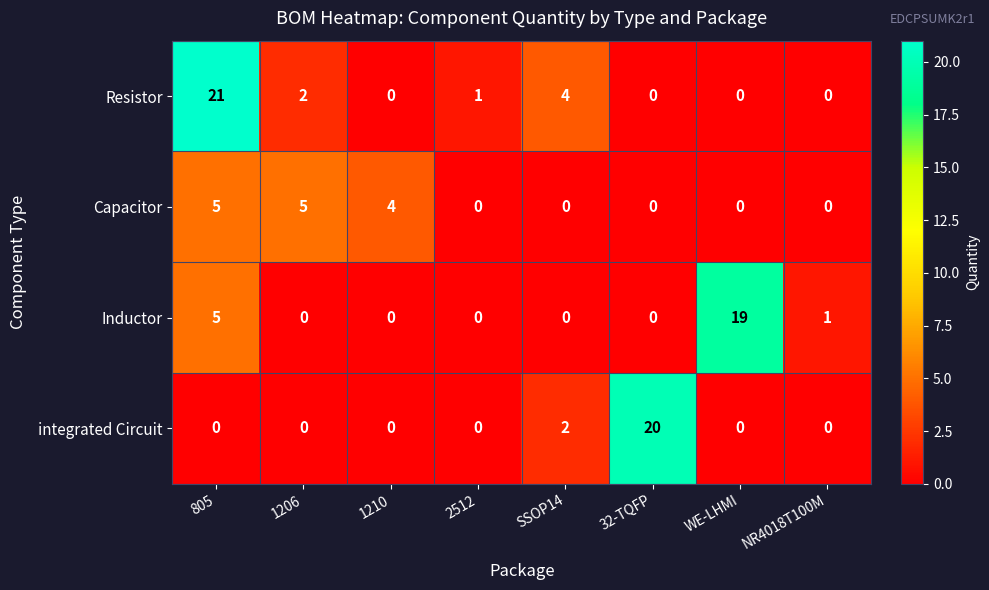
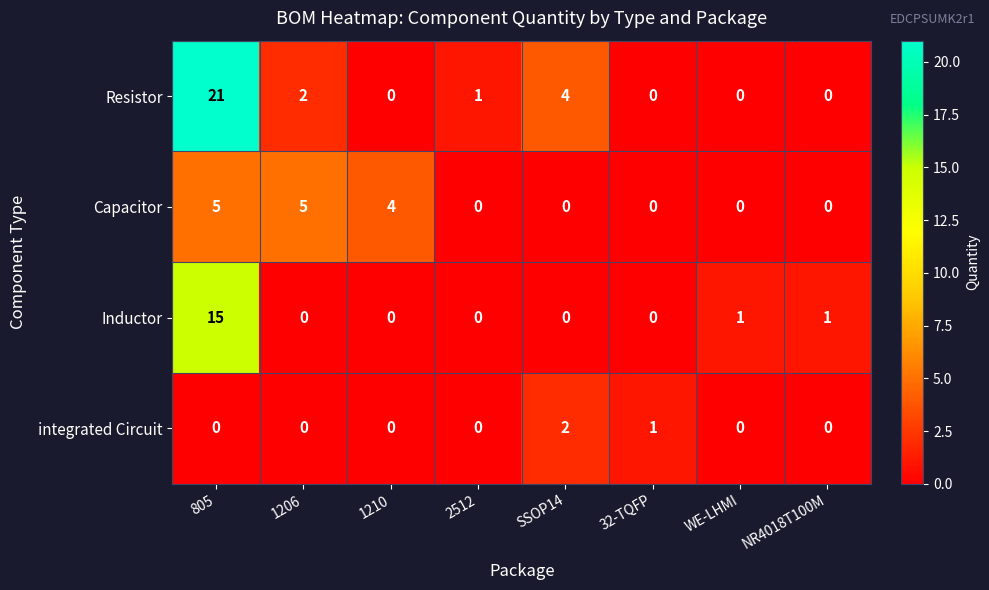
Inductor, 805: 5 -> 15
Inductor, WE-LHMI: 19 -> 1
integrated Circuit, 32-TQFP: 20 -> 1
